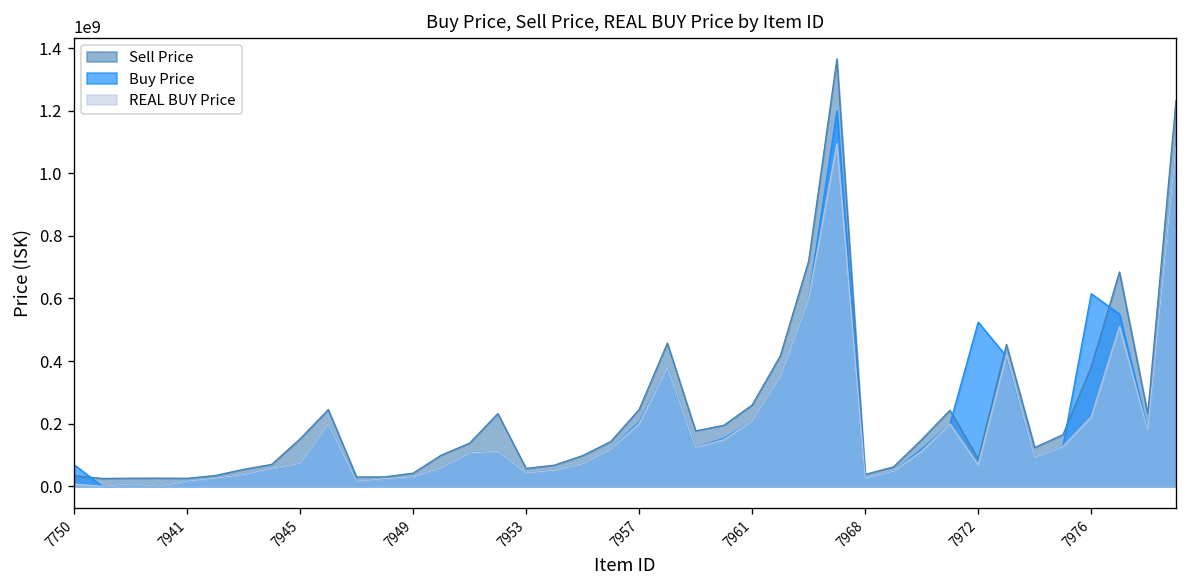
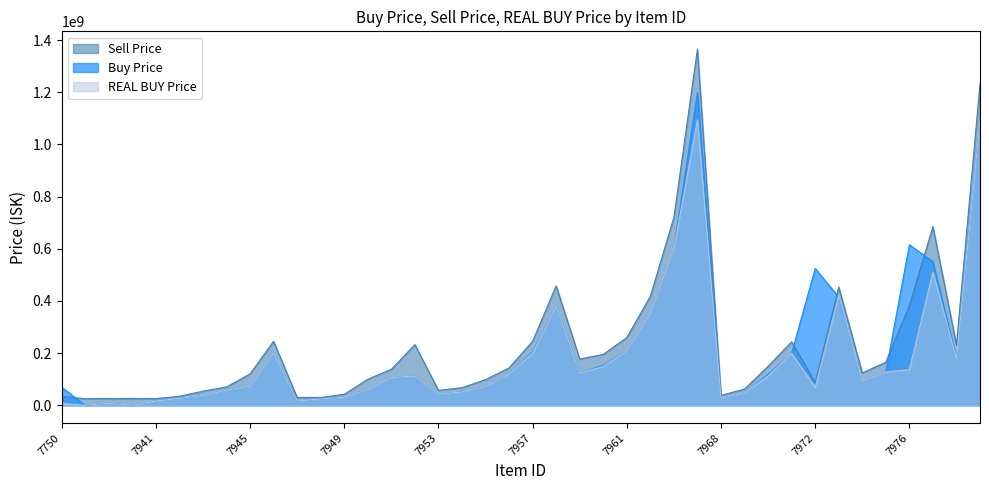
Sell Price, 7945: 150000000 -> 120000000
REAL BUY Price, 7976: 220000000 -> 140000000
